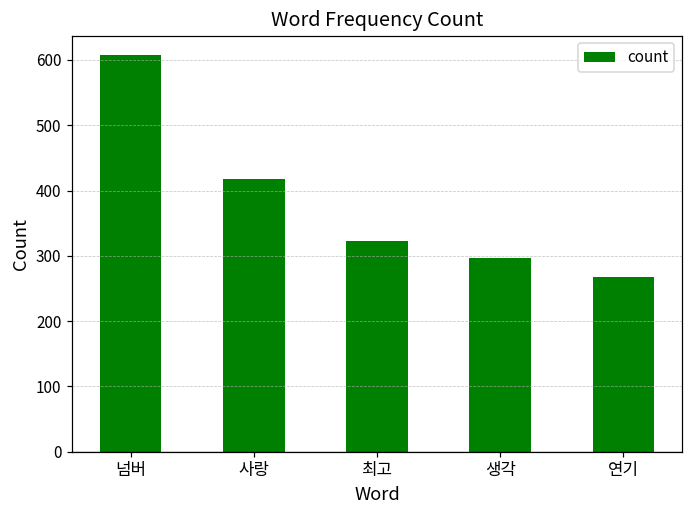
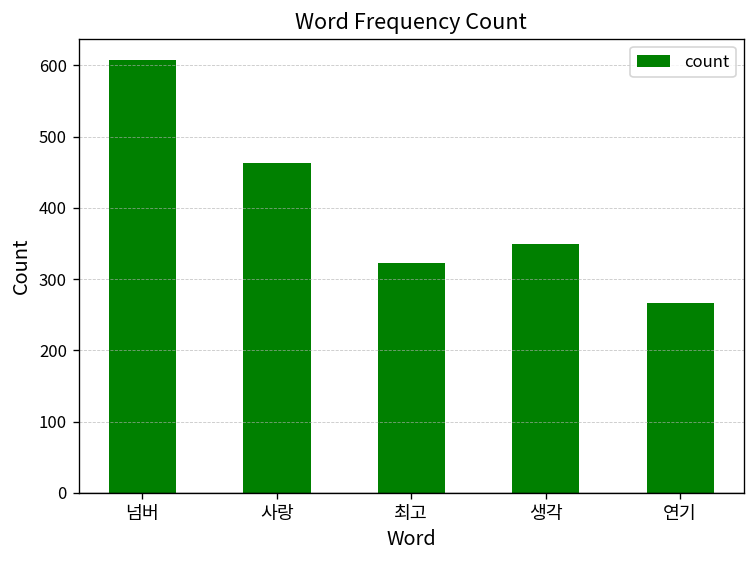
사랑: 420 -> 460
생각: 300 -> 350
